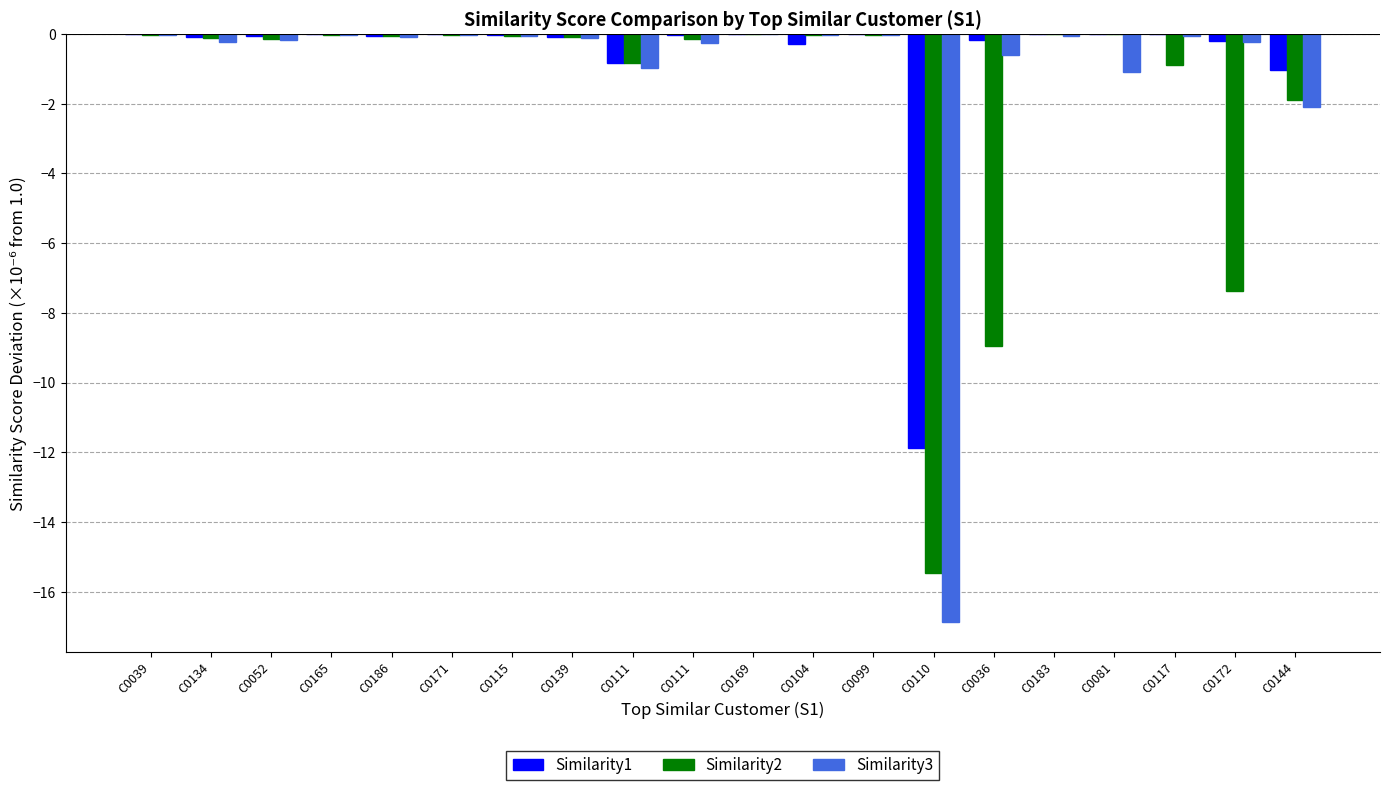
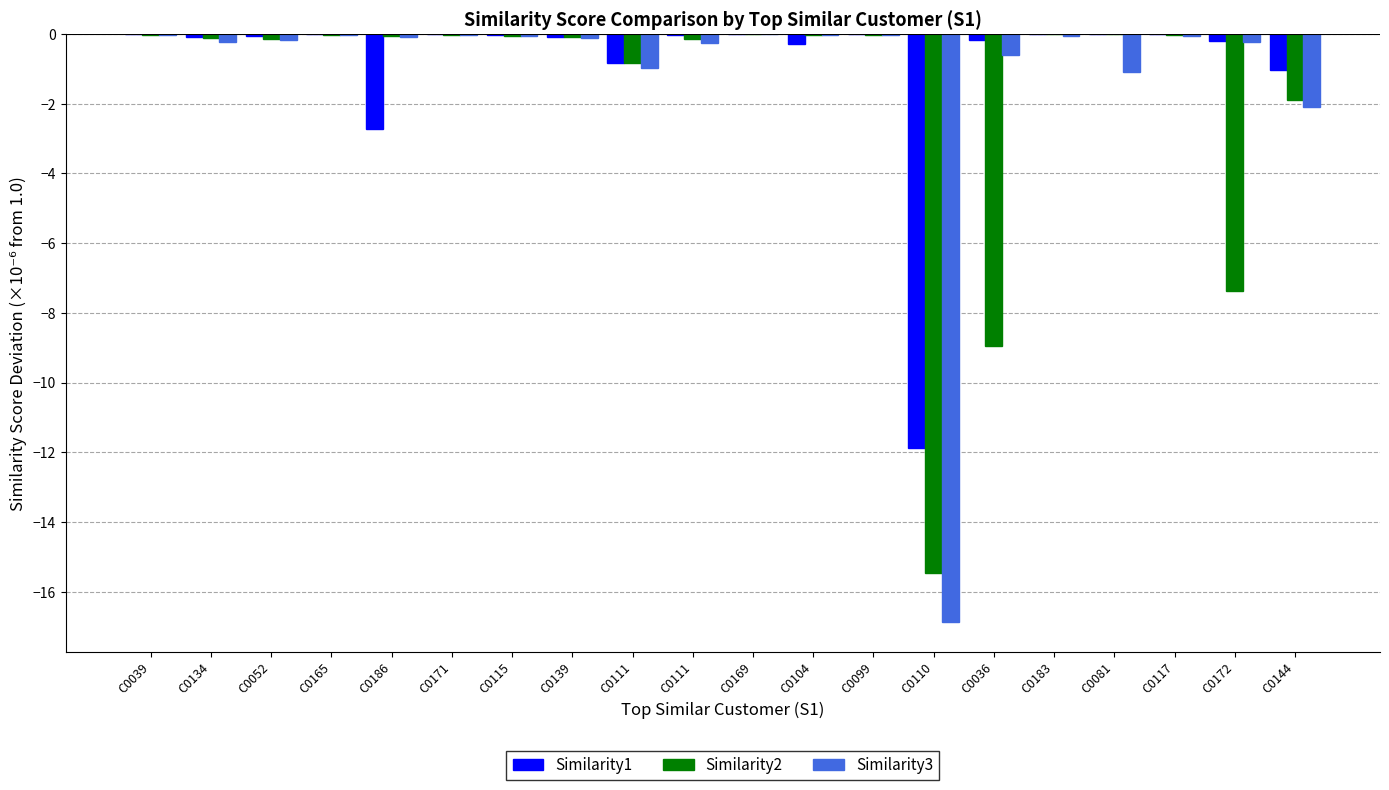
Similarity1, C0186: 0.0 -> -2.7
Similarity2, C0117: -0.9 -> 0.0
